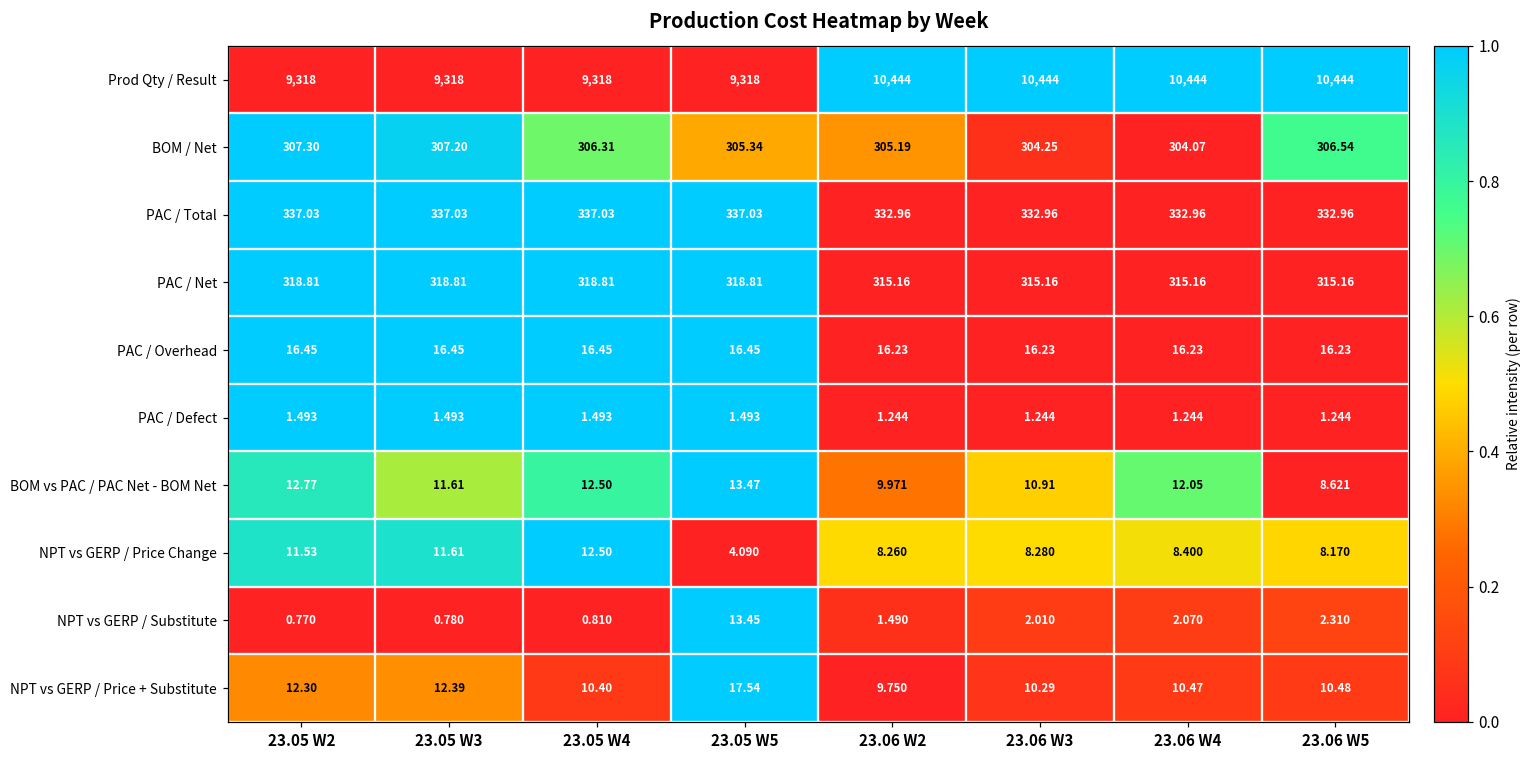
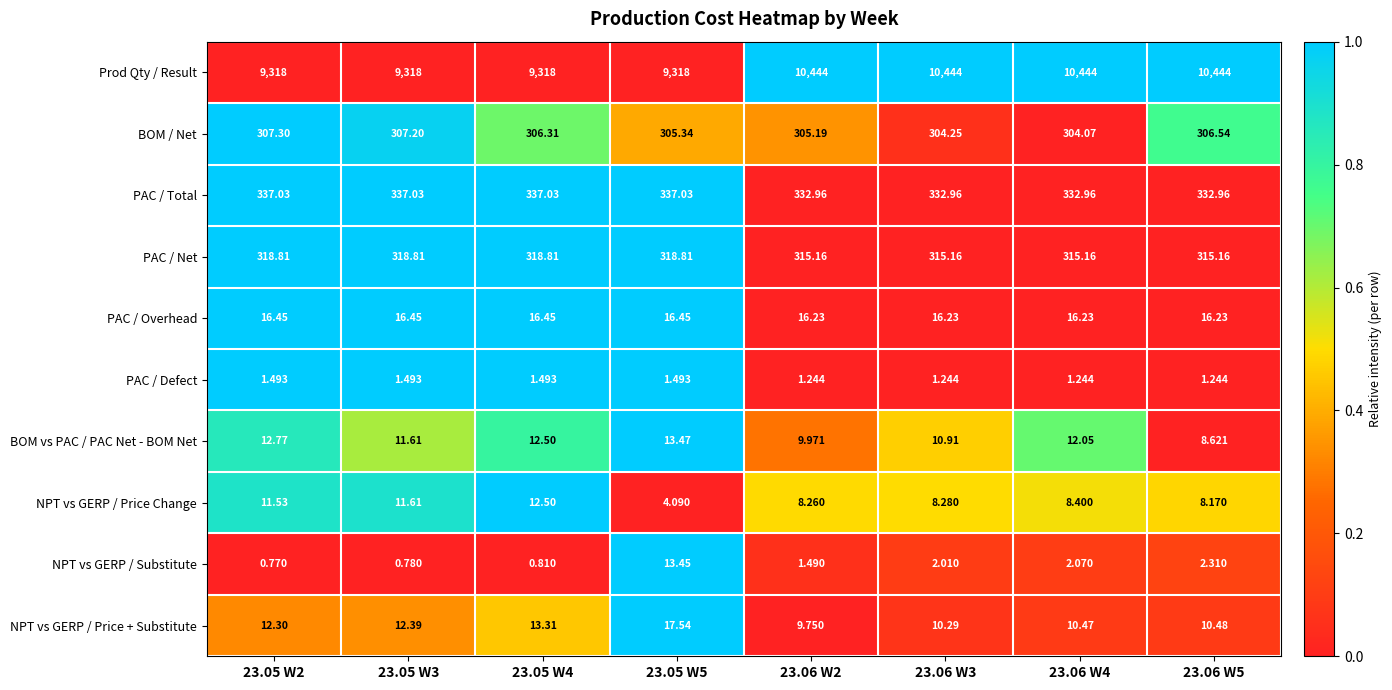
NPT vs GERP / Price + Substitute, 23.05 W4: 10.40 -> 13.31
